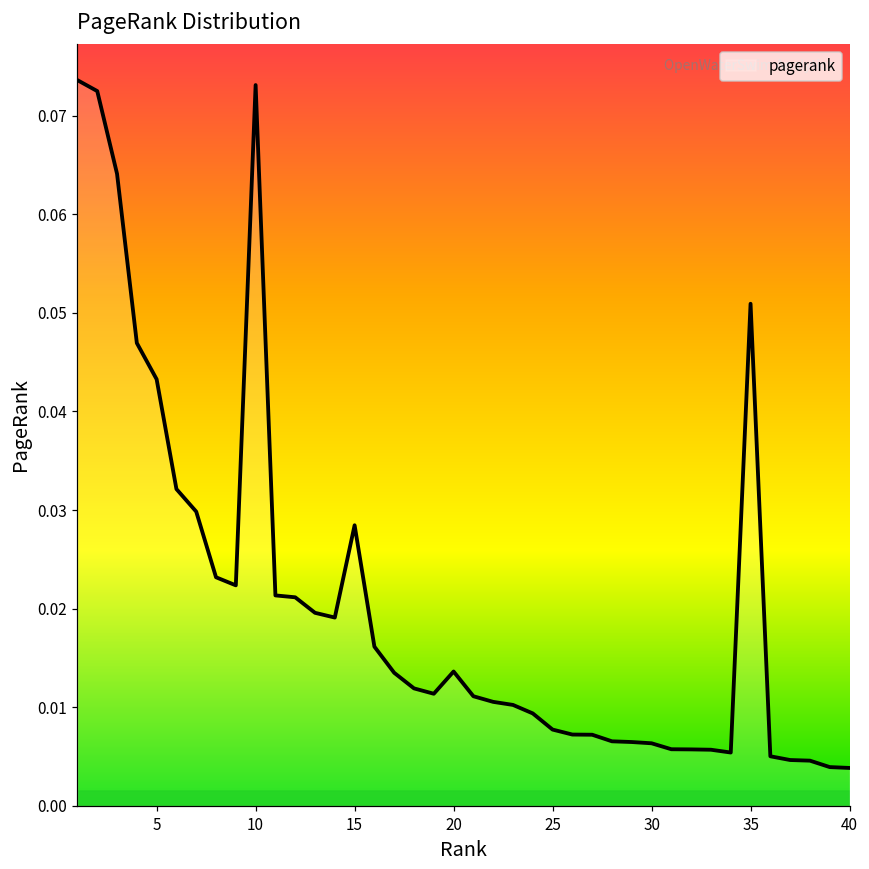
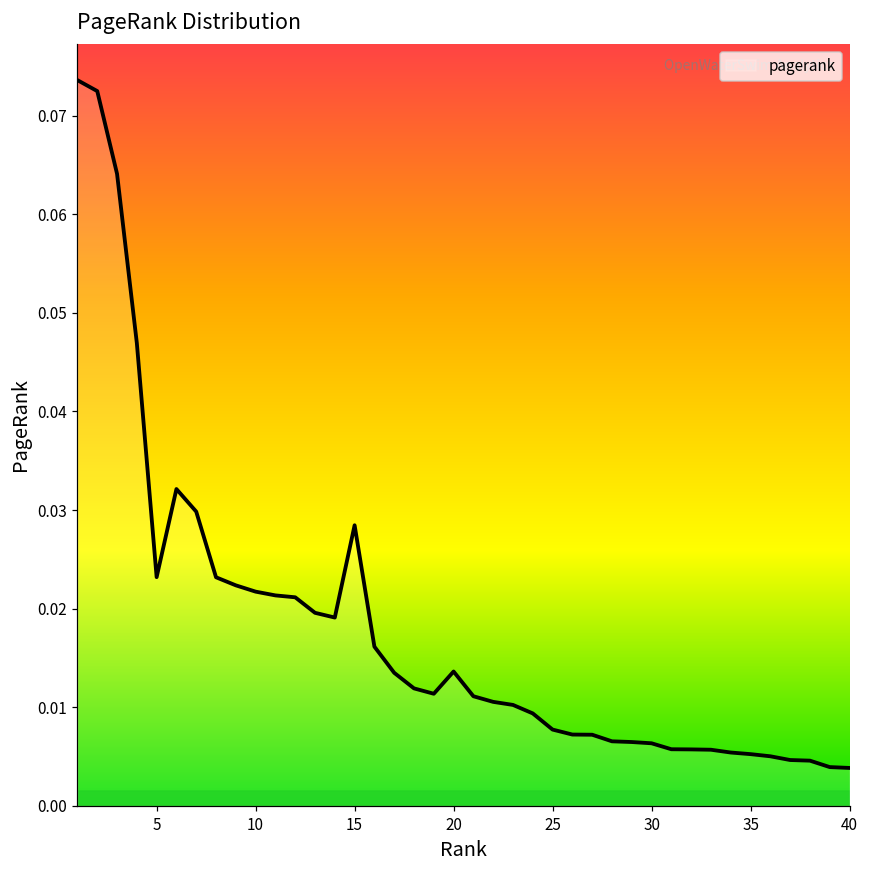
5: 0.043 -> 0.023
10: 0.073 -> 0.022
35: 0.051 -> 0.005
